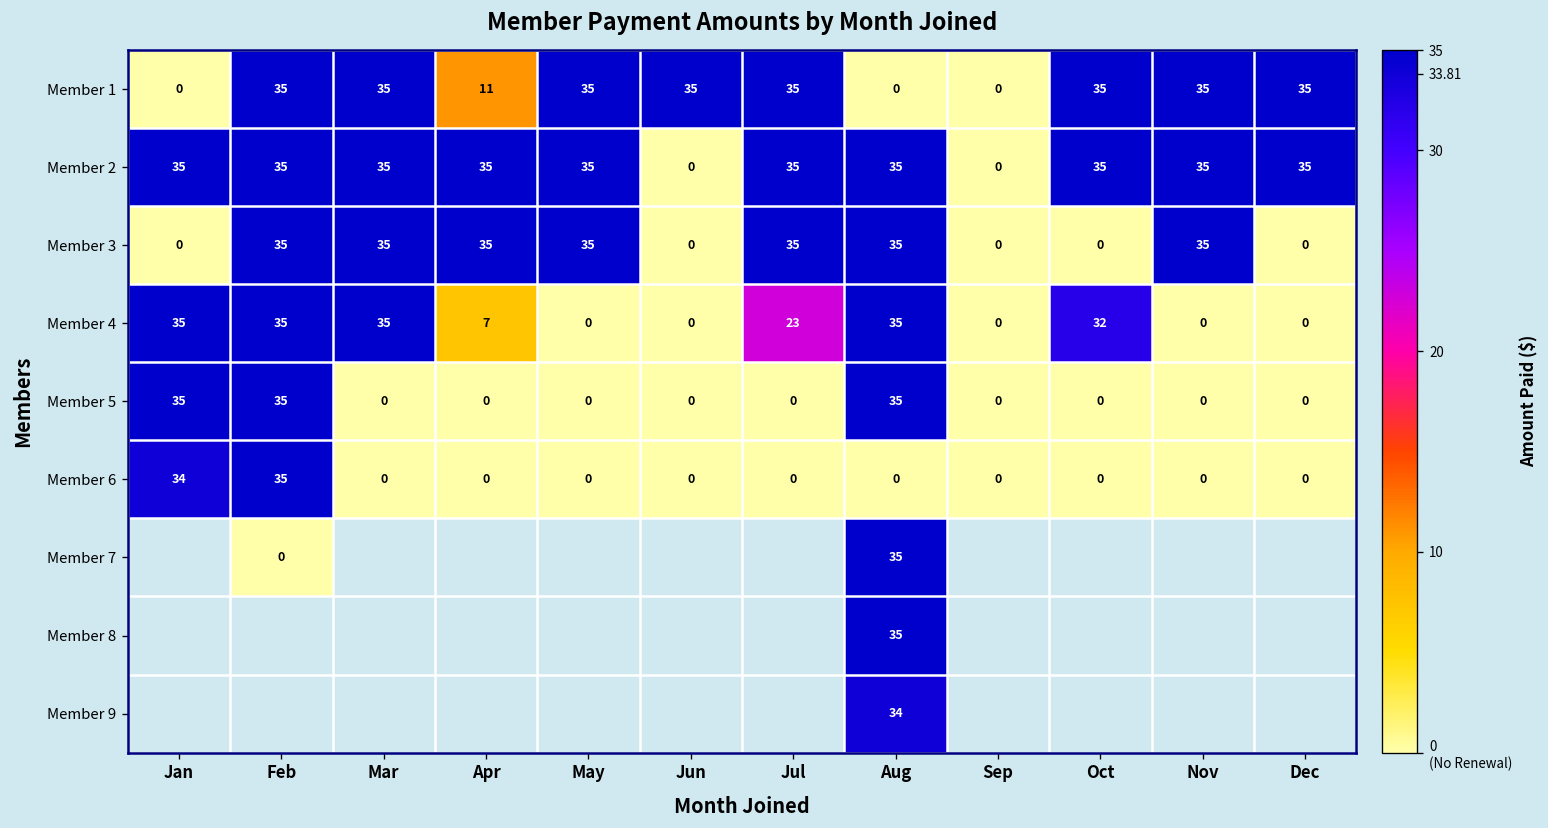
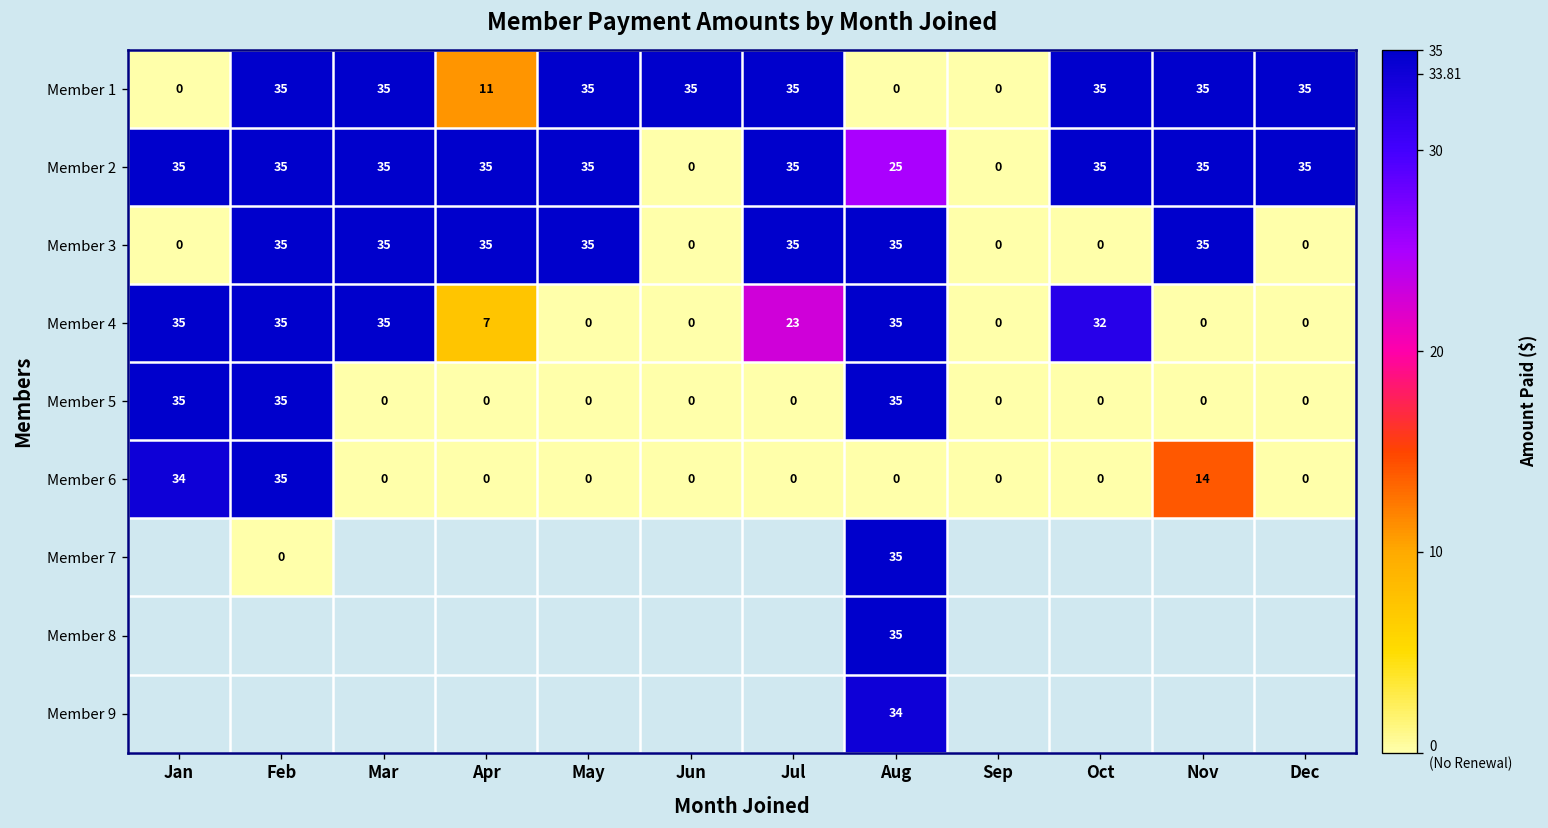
Member 2, Aug: 35 -> 25
Member 6, Nov: 0 -> 14
